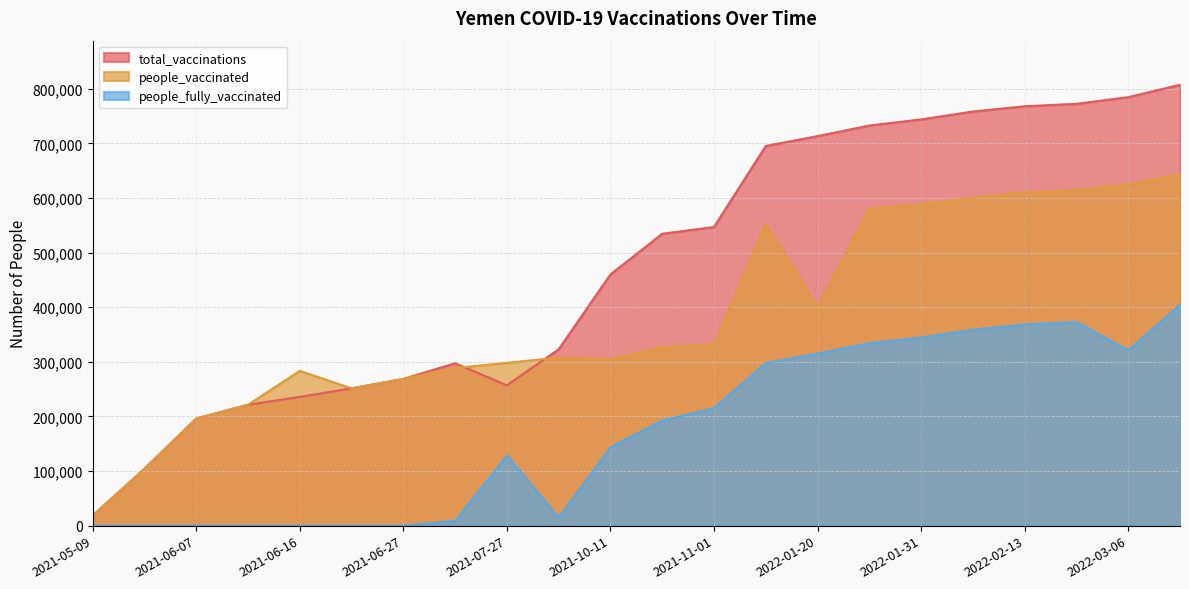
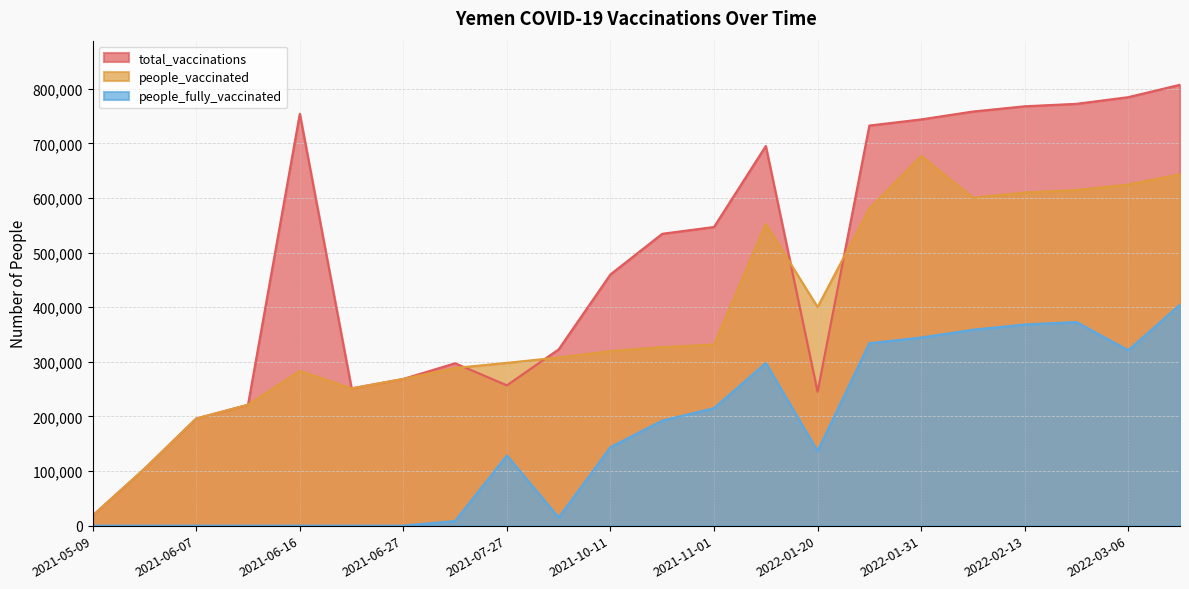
total_vaccinations, 2021-06-16: 240,000 -> 750,000
people_vaccinated, 2021-10-11: 300,000 -> 320,000
total_vaccinations, 2022-01-20: 710,000 -> 250,000
people_fully_vaccinated, 2022-01-20: 320,000 -> 140,000
people_vaccinated, 2022-01-31: 590,000 -> 680,000
